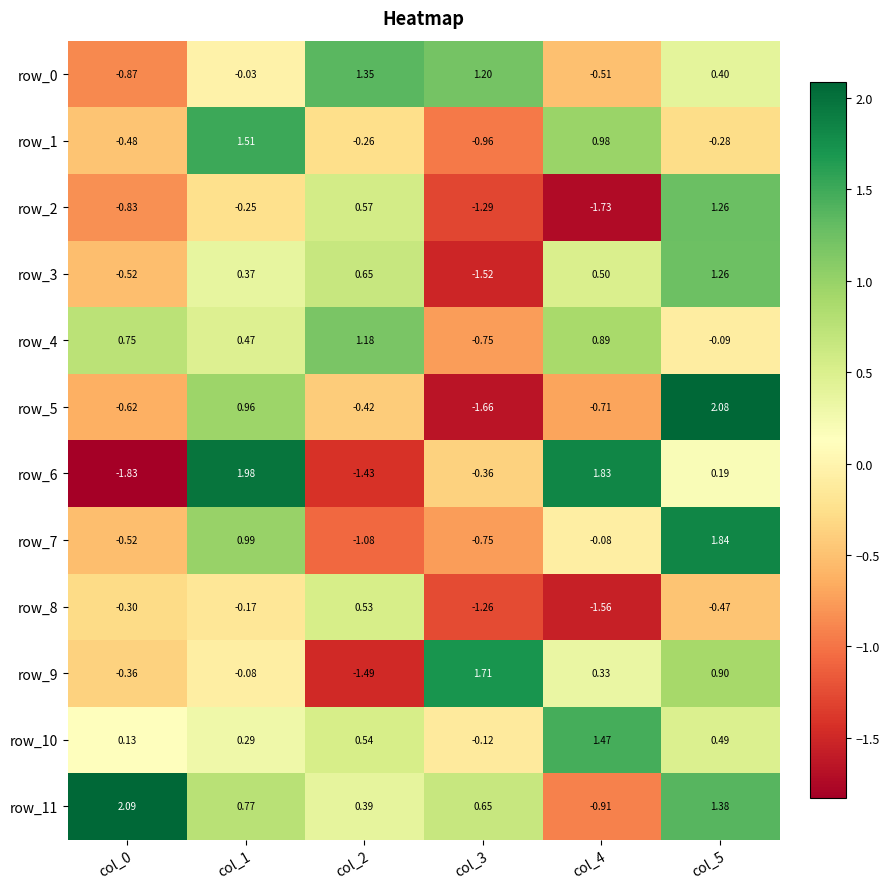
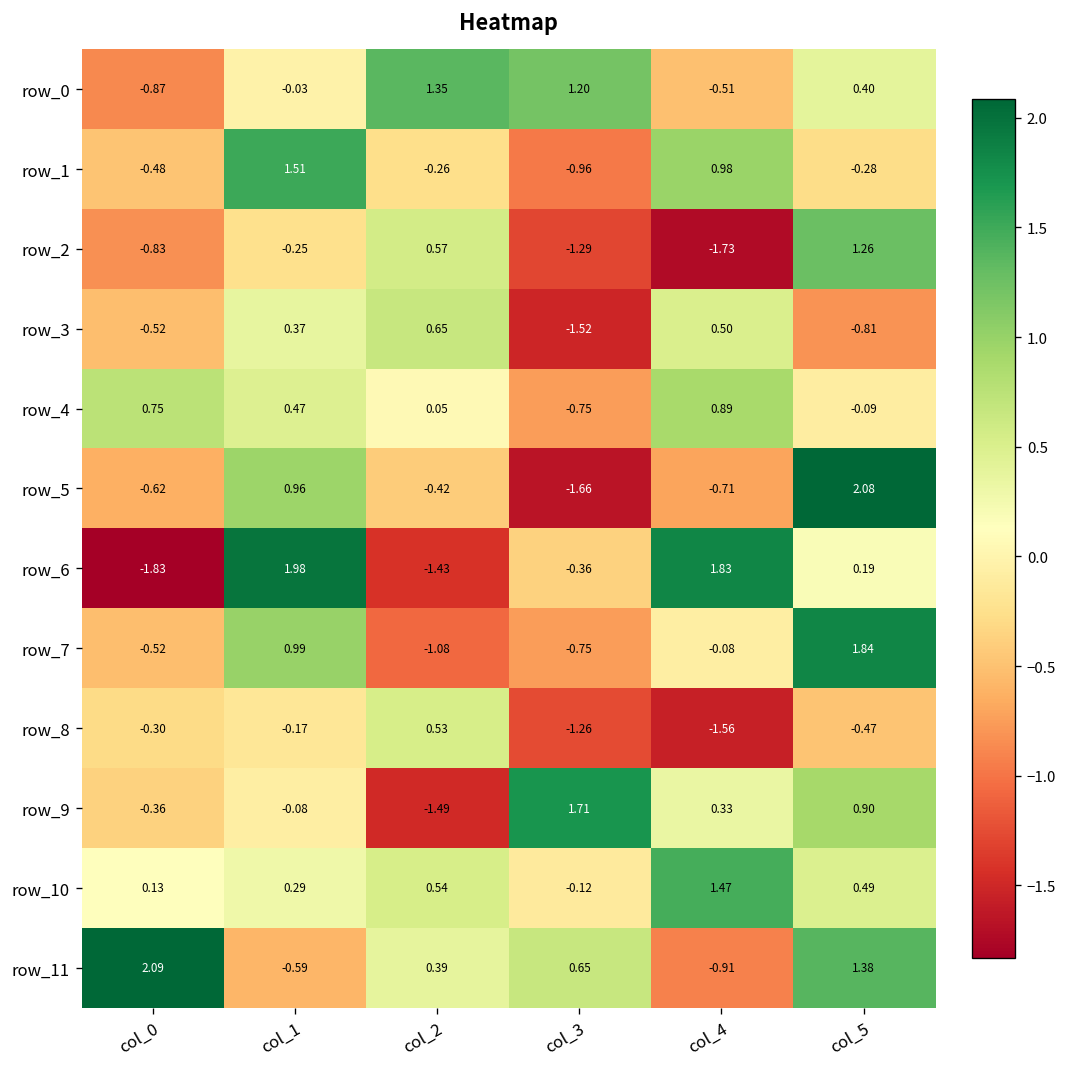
row_3, col_5: 1.26 -> -0.81
row_4, col_2: 1.18 -> 0.05
row_11, col_1: 0.77 -> -0.59
